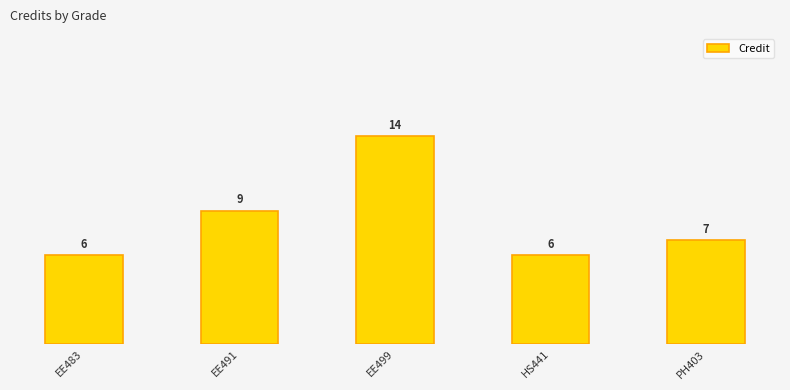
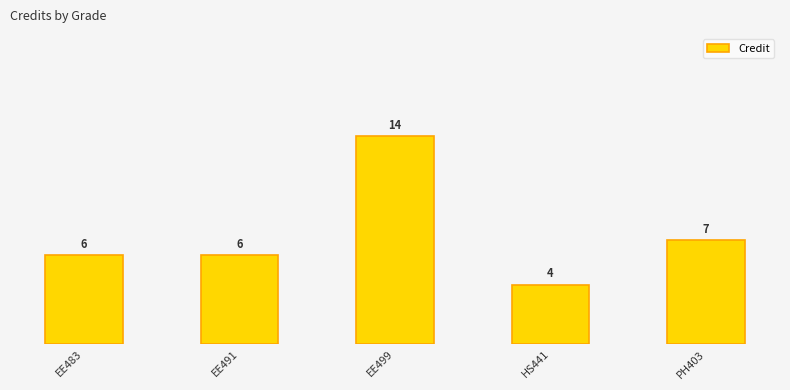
EE491: 9 -> 6
HS441: 6 -> 4
